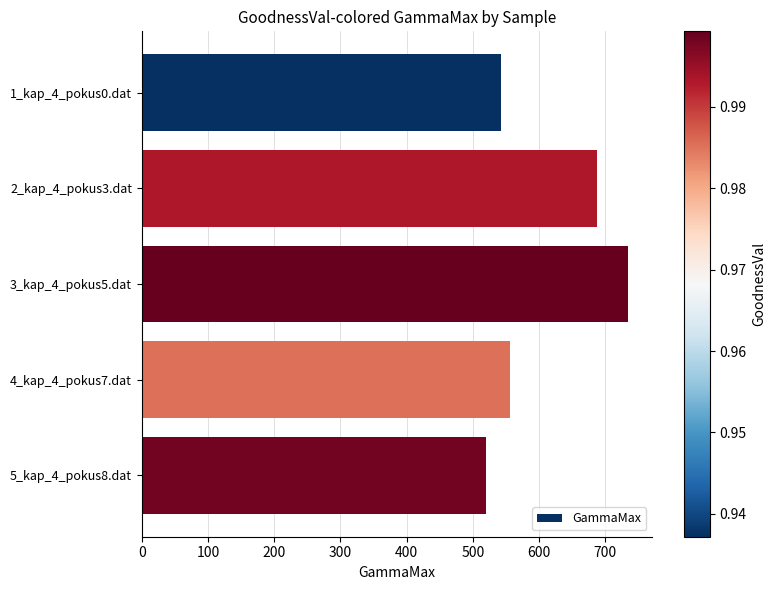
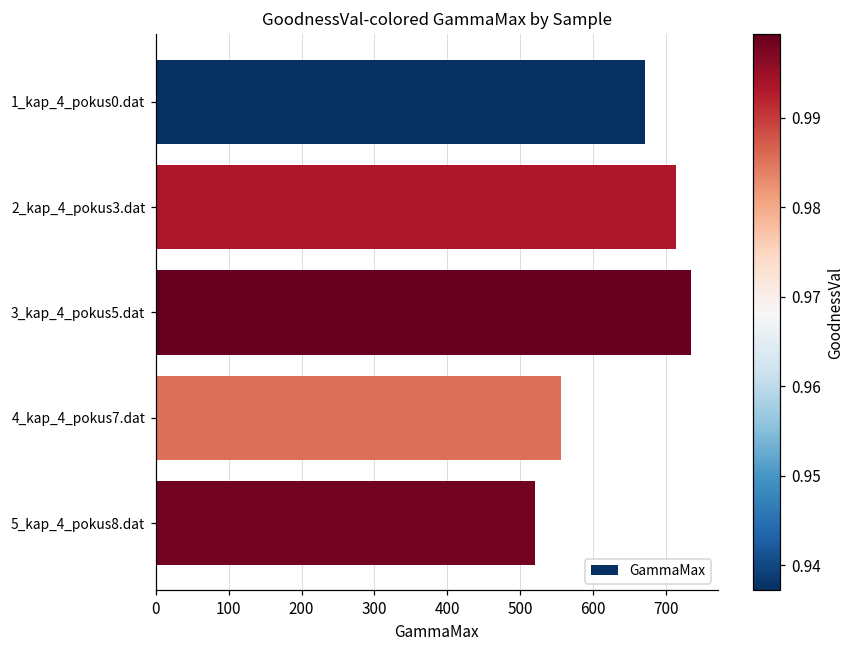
1_kap_4_pokus0.dat: 540 -> 670
2_kap_4_pokus3.dat: 690 -> 710
